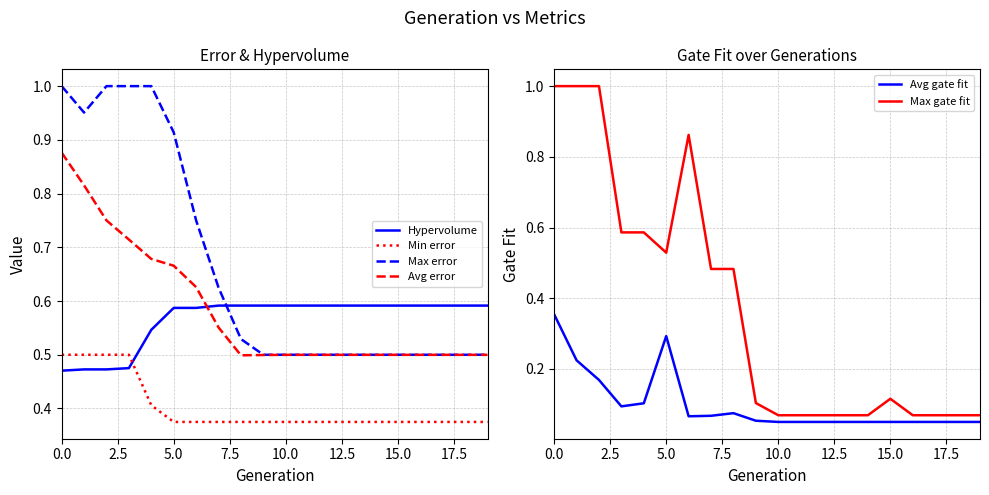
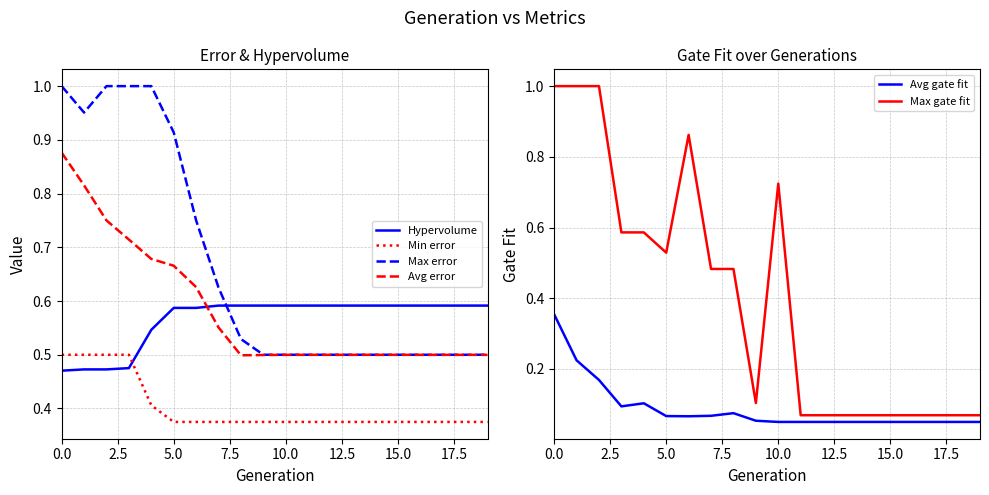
Gate Fit over Generations, Avg gate fit, 5.0: 0.29 -> 0.07
Gate Fit over Generations, Max gate fit, 10.0: 0.07 -> 0.72
Gate Fit over Generations, Max gate fit, 15.0: 0.12 -> 0.07
